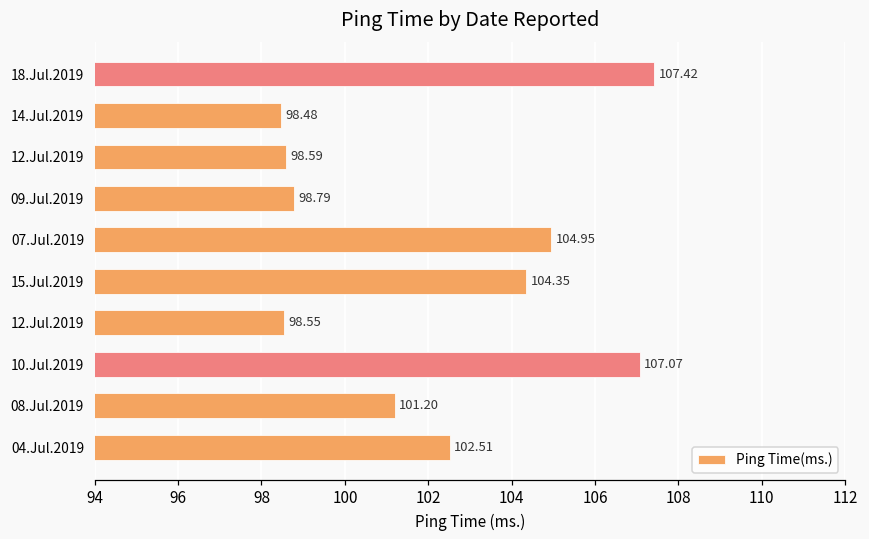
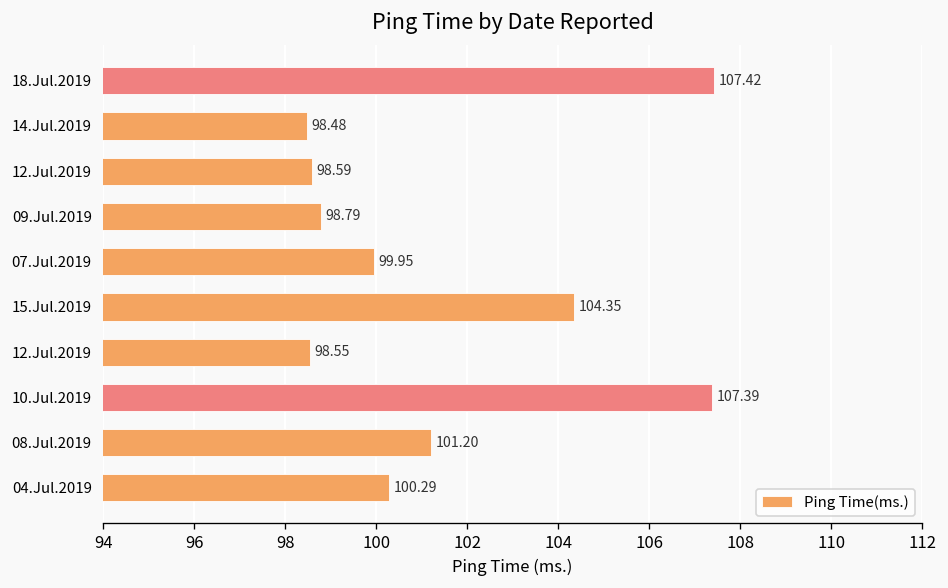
07.Jul.2019: 104.95 -> 99.95
10.Jul.2019: 107.07 -> 107.39
04.Jul.2019: 102.51 -> 100.29
